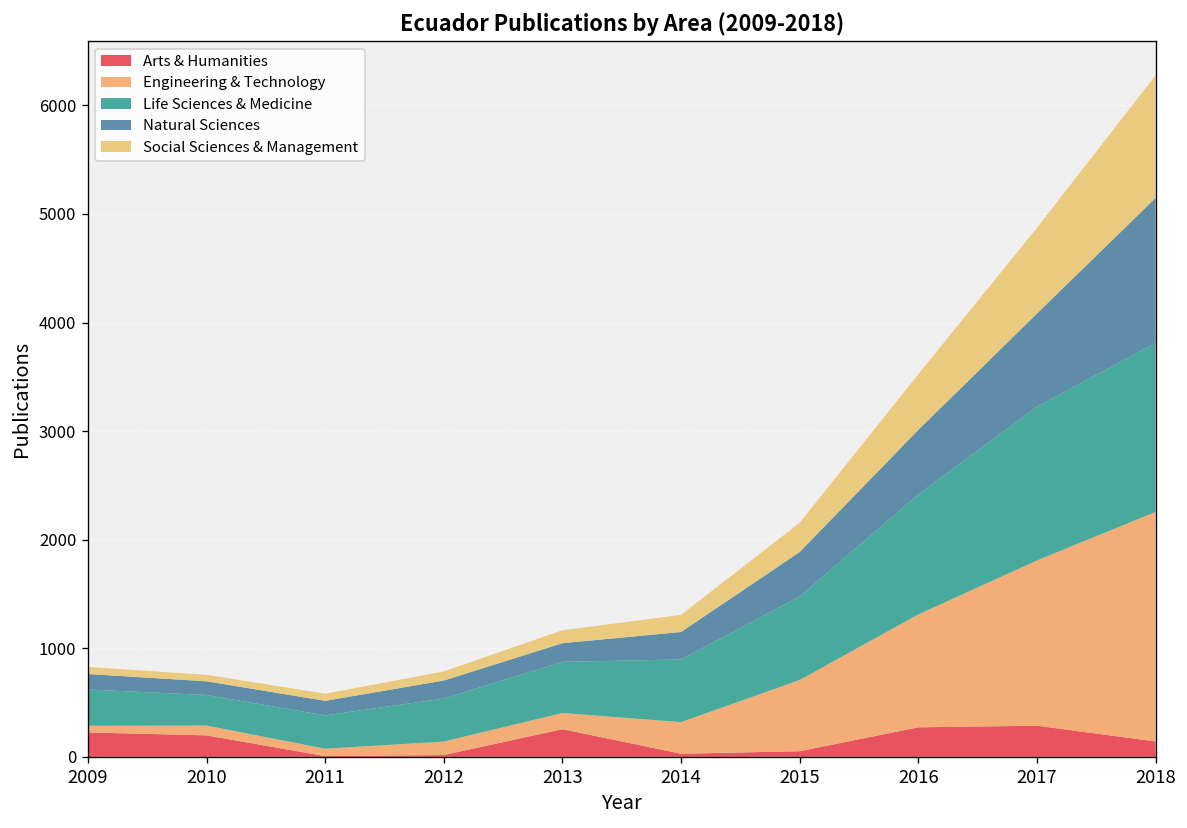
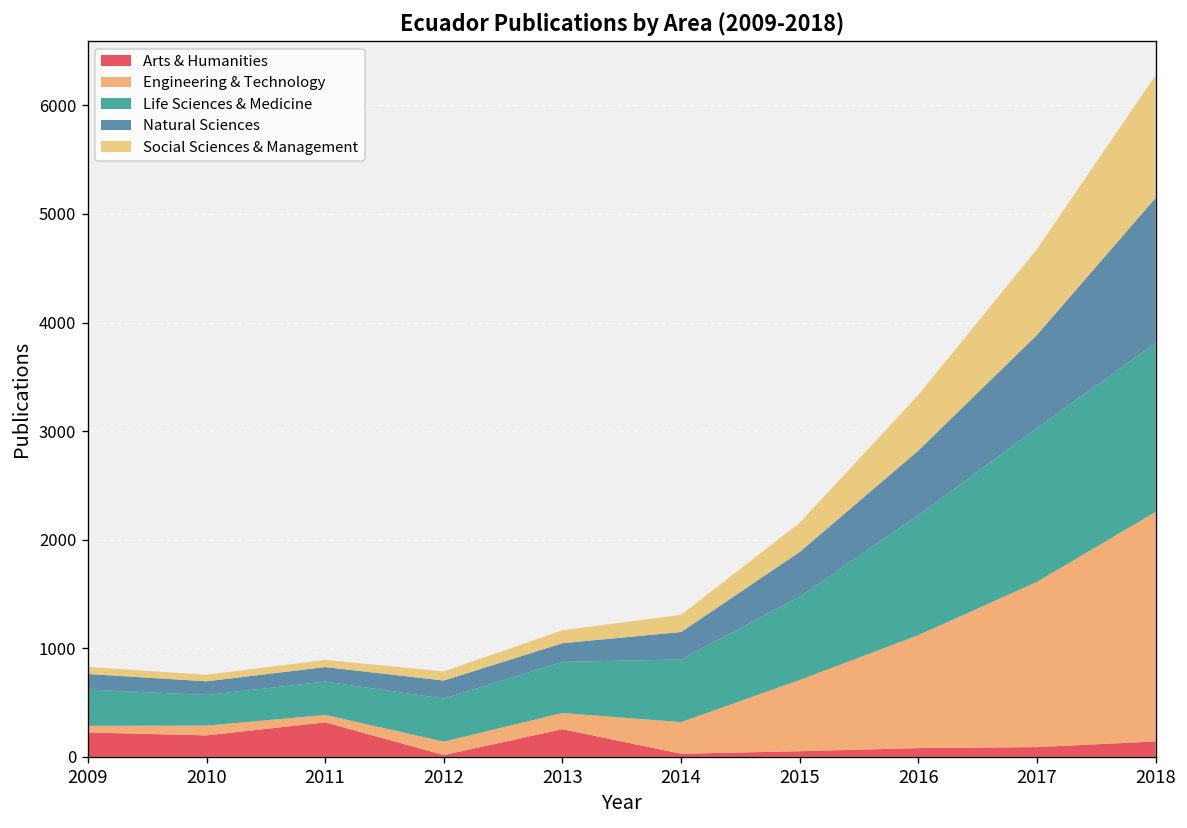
Arts & Humanities, 2011: 0 -> 300
Arts & Humanities, 2016: 300 -> 100
Arts & Humanities, 2017: 300 -> 100
